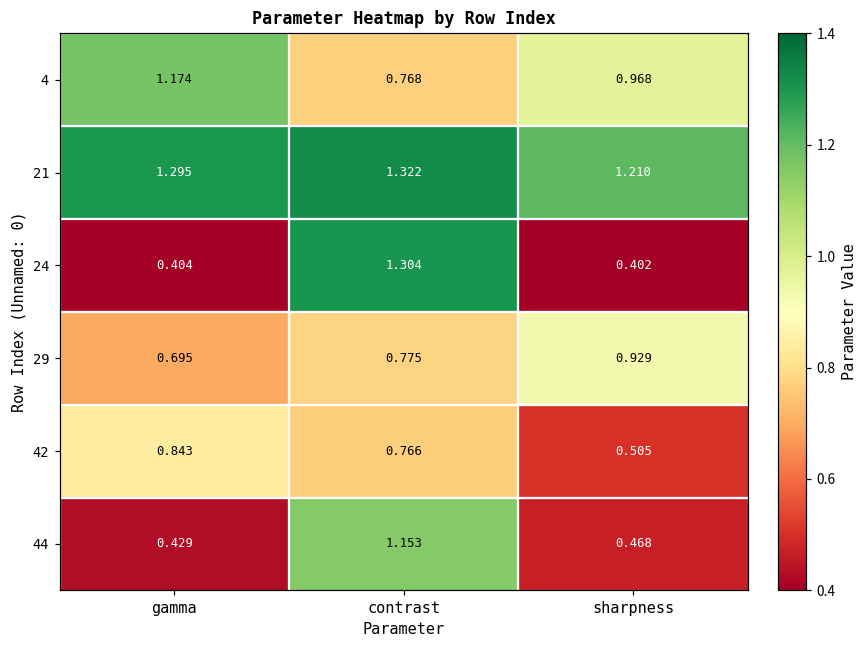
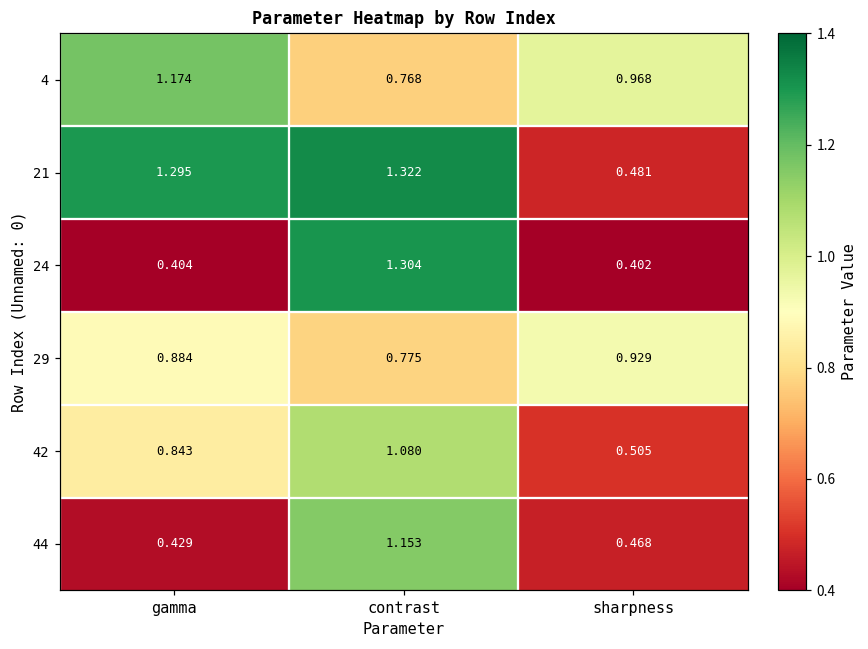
21, sharpness: 1.210 -> 0.481
29, gamma: 0.695 -> 0.884
42, contrast: 0.766 -> 1.080
